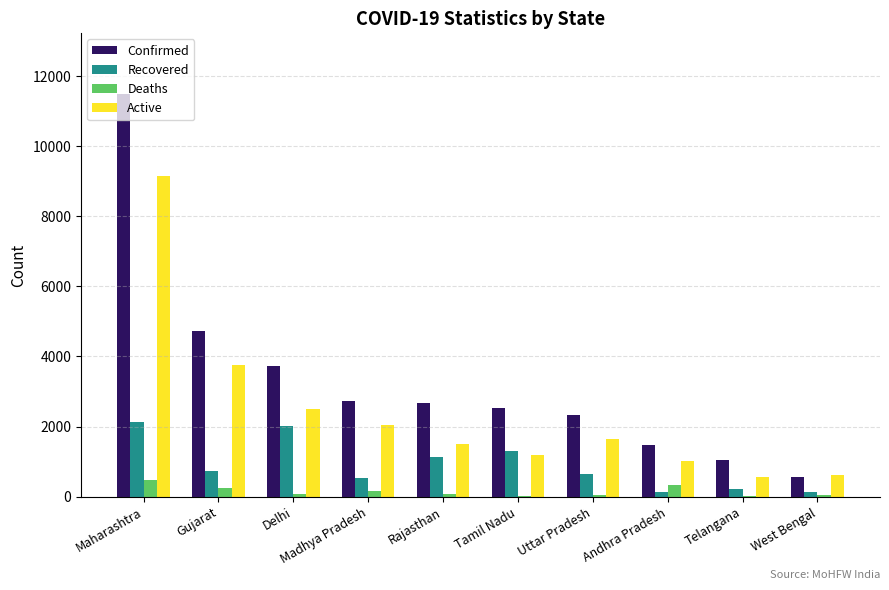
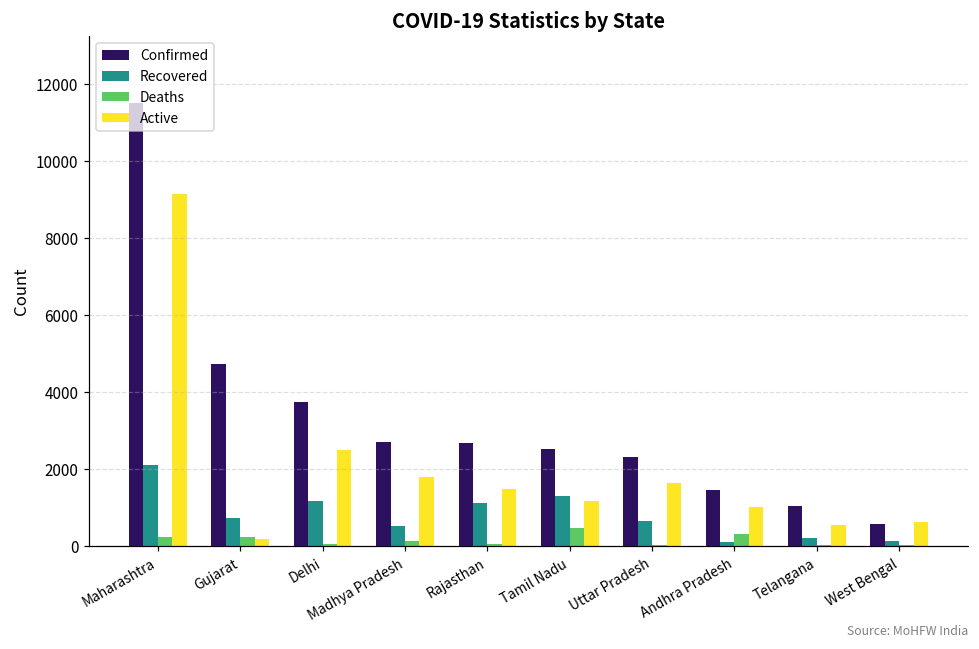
Deaths, Maharashtra: 500 -> 200
Active, Gujarat: 3700 -> 200
Recovered, Delhi: 2000 -> 1200
Active, Madhya Pradesh: 2000 -> 1800
Deaths, Tamil Nadu: 0 -> 500
